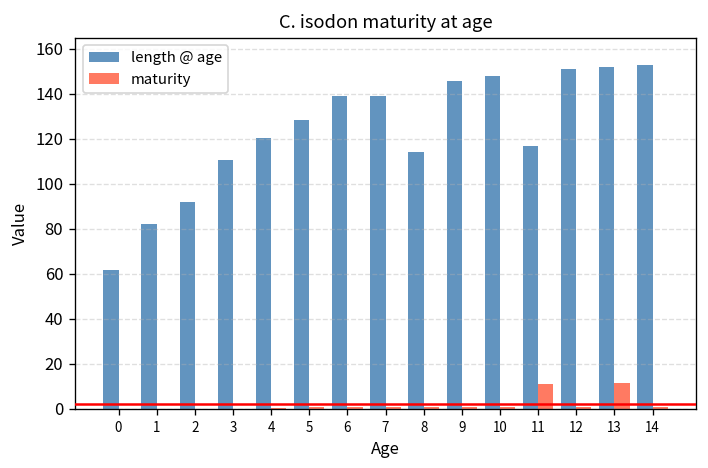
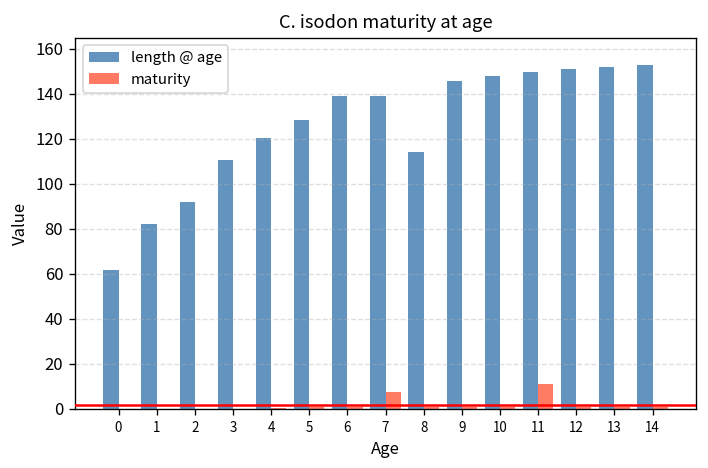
maturity, 7: 1 -> 8
length @ age, 11: 117 -> 150
maturity, 13: 12 -> 1
